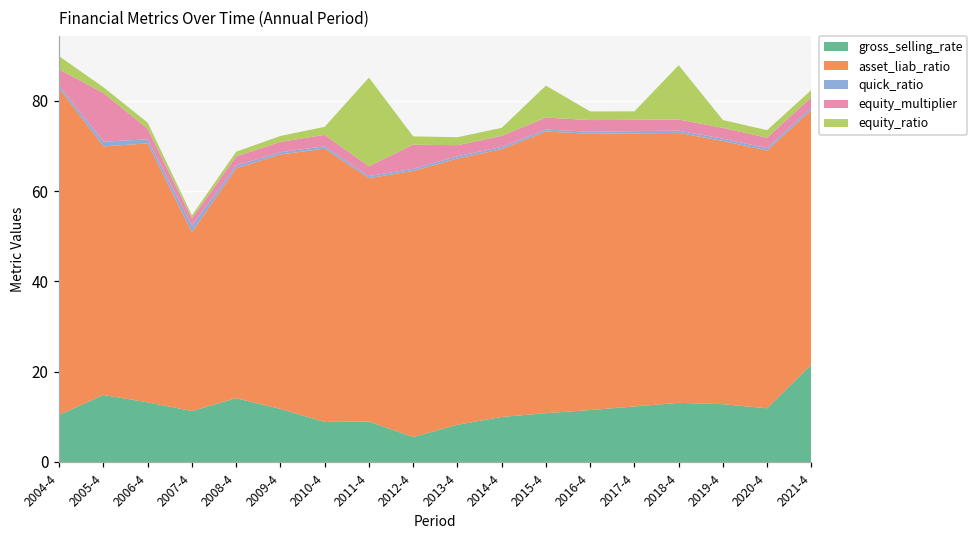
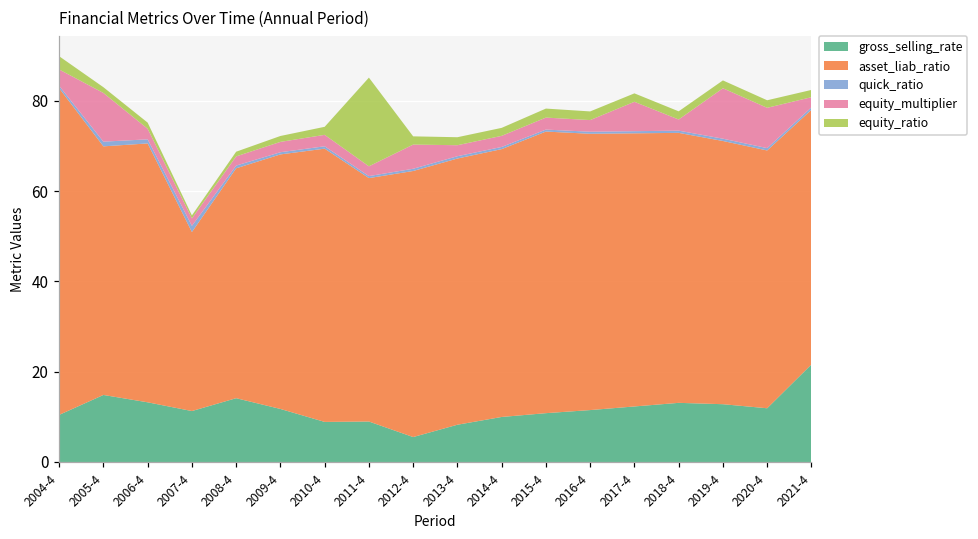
equity_ratio, 2015-4: 7 -> 2
equity_multiplier, 2017-4: 3 -> 7
equity_ratio, 2018-4: 12 -> 2
equity_multiplier, 2019-4: 2 -> 11
equity_multiplier, 2020-4: 2 -> 9
